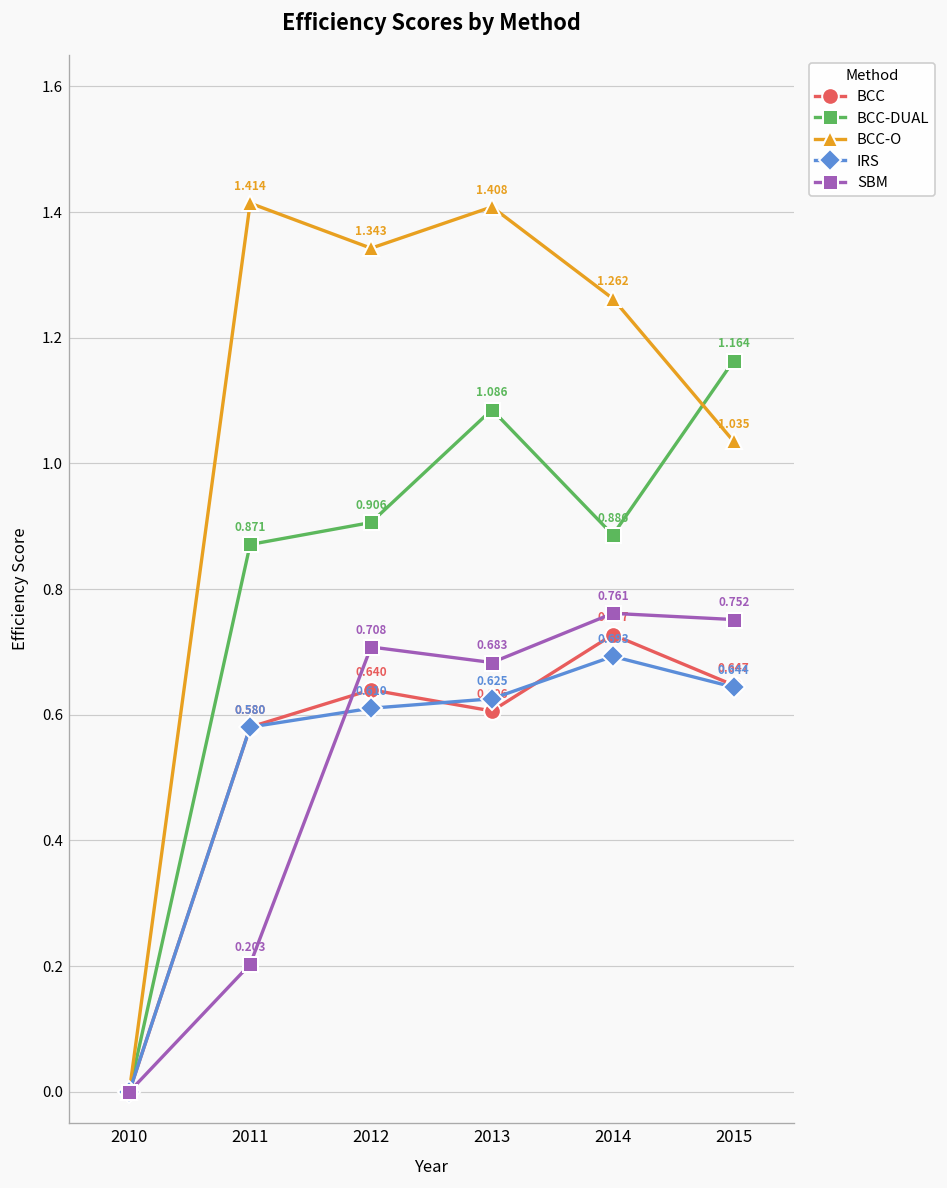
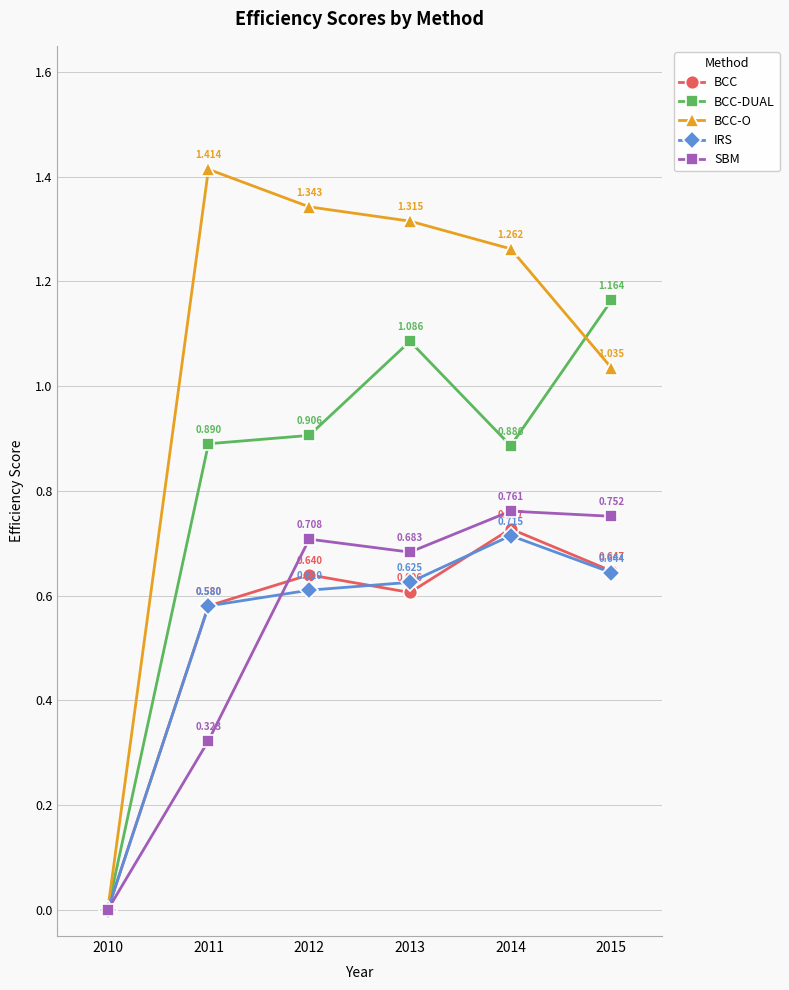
BCC-DUAL, 2011: 0.871 -> 0.890
SBM, 2011: 0.203 -> 0.323
BCC-O, 2013: 1.408 -> 1.315
IRS, 2014: 0.693 -> 0.715
